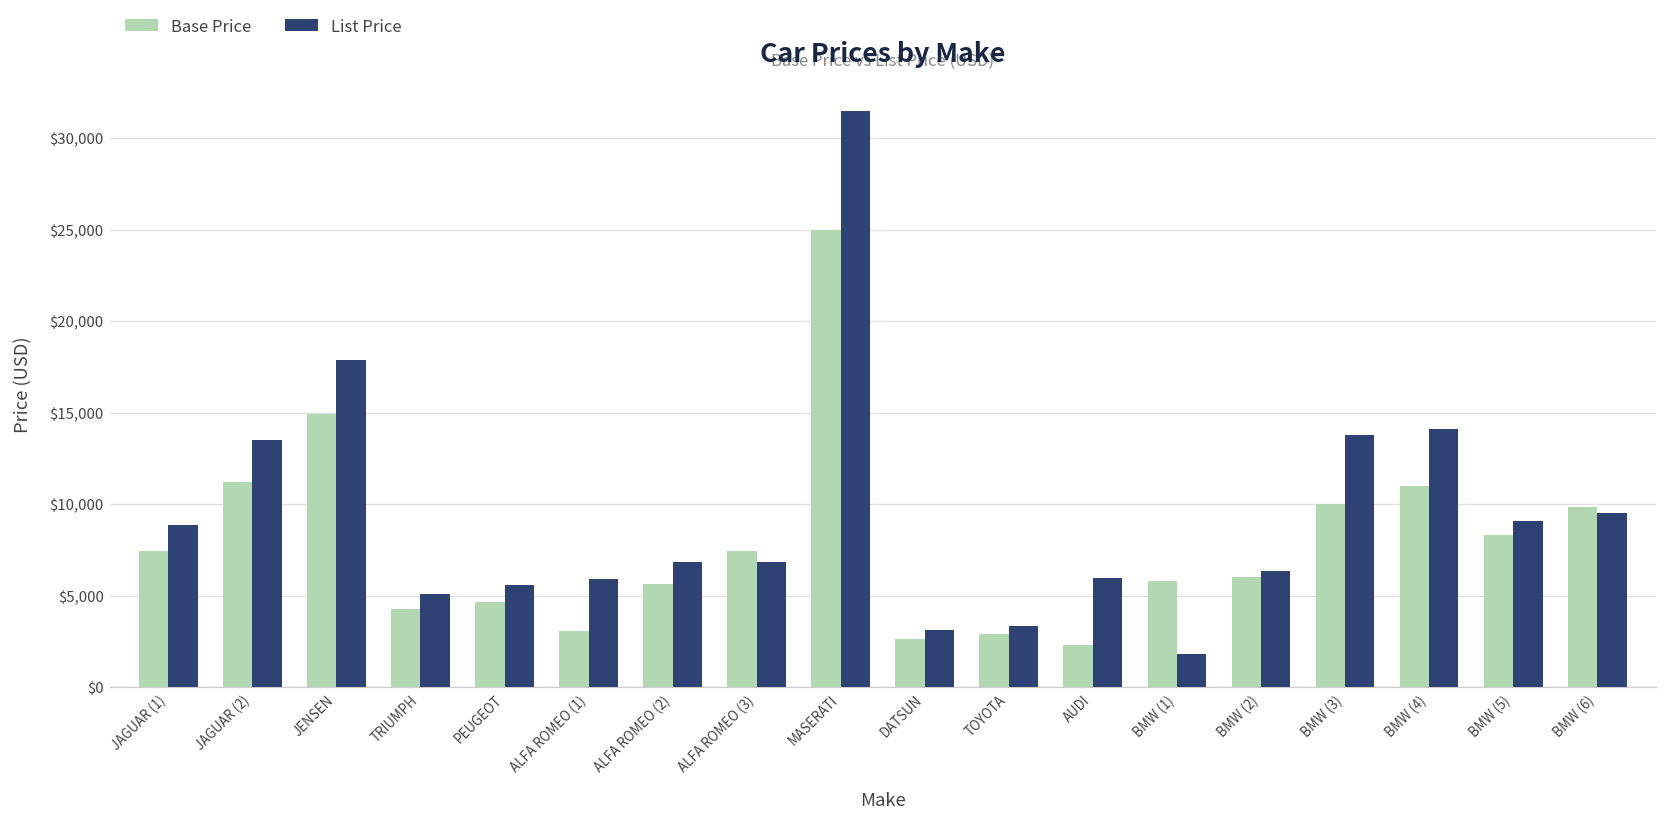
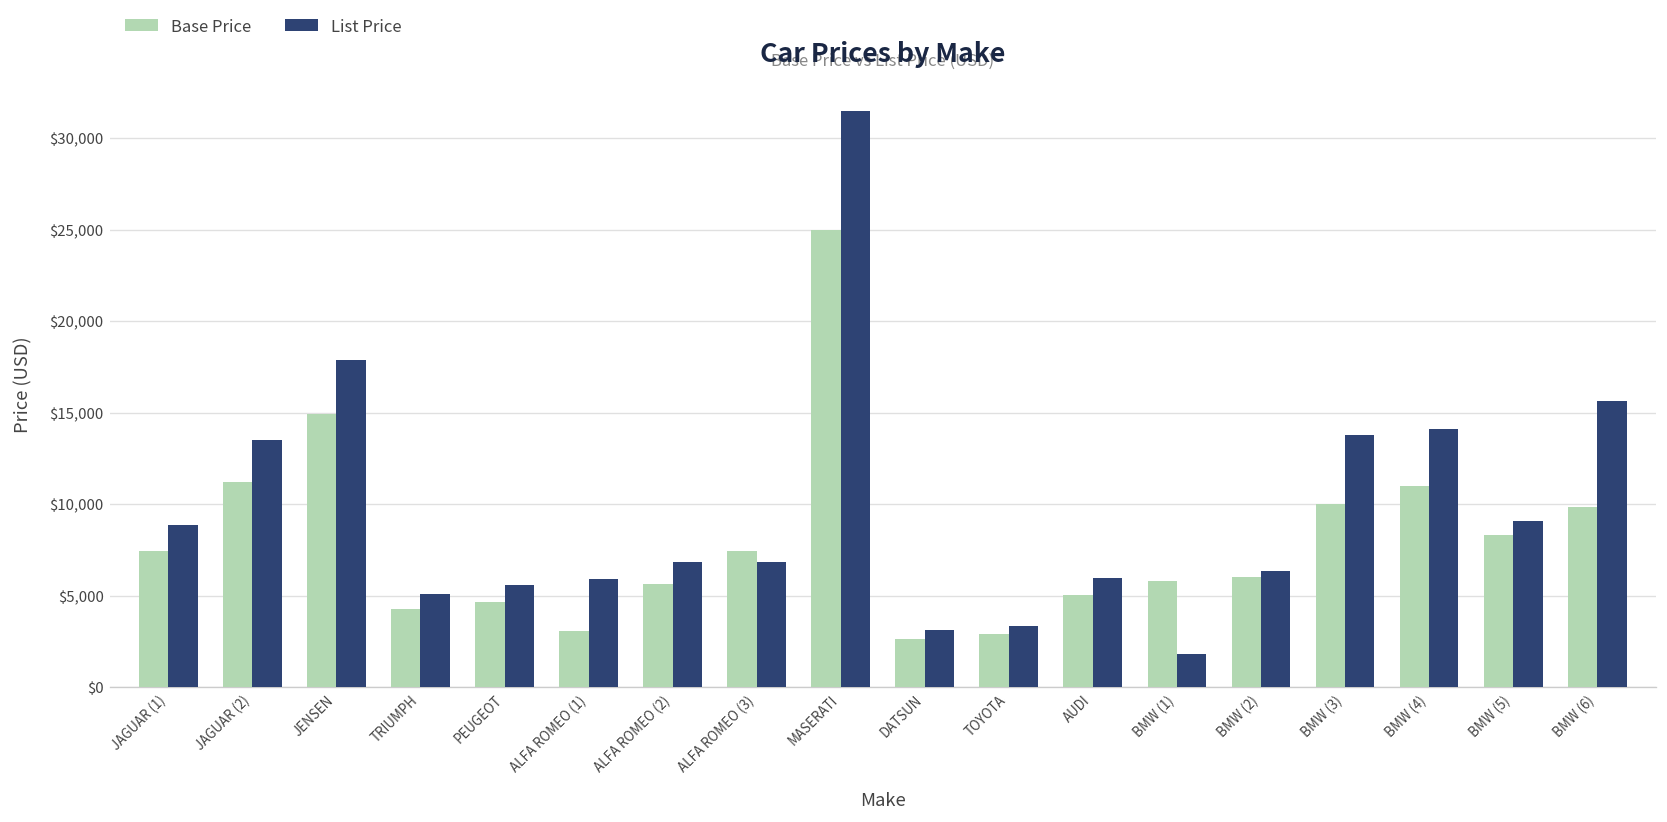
Base Price, AUDI: $2,300 -> $5,100
List Price, BMW (6): $9,500 -> $15,700
